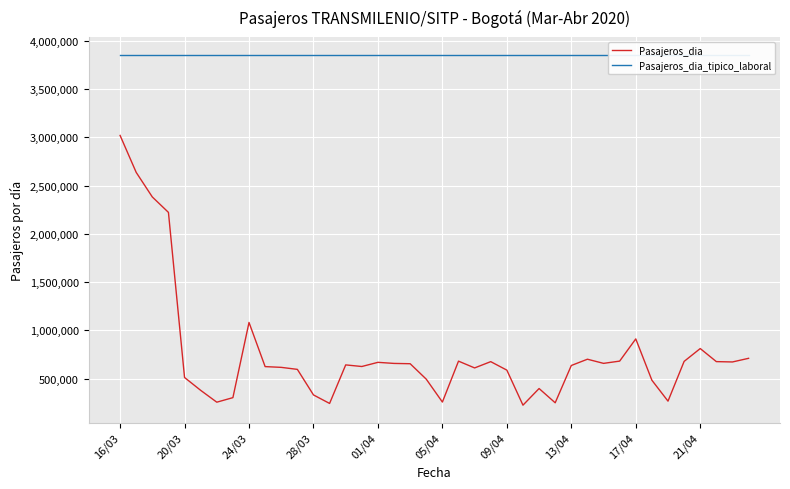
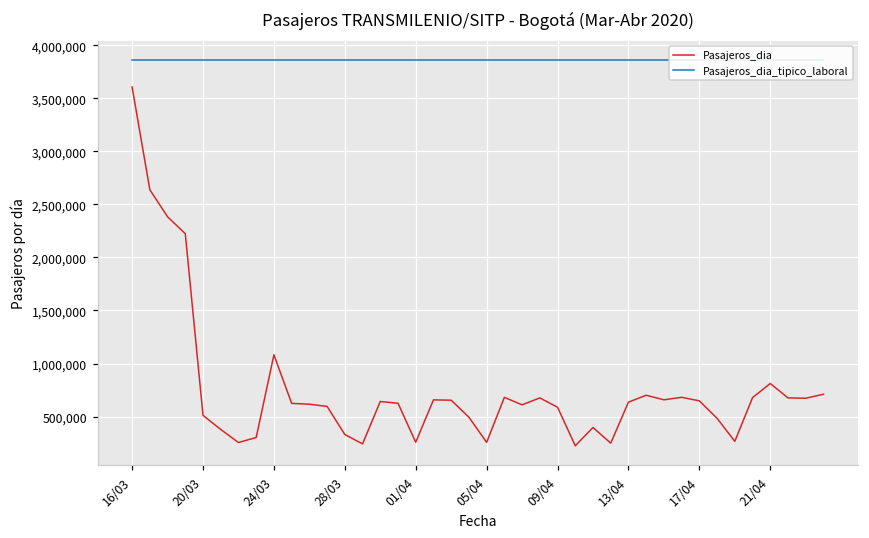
Pasajeros_dia, 16/03: 3,000,000 -> 3,600,000
Pasajeros_dia, 01/04: 700,000 -> 300,000
Pasajeros_dia, 17/04: 900,000 -> 600,000
